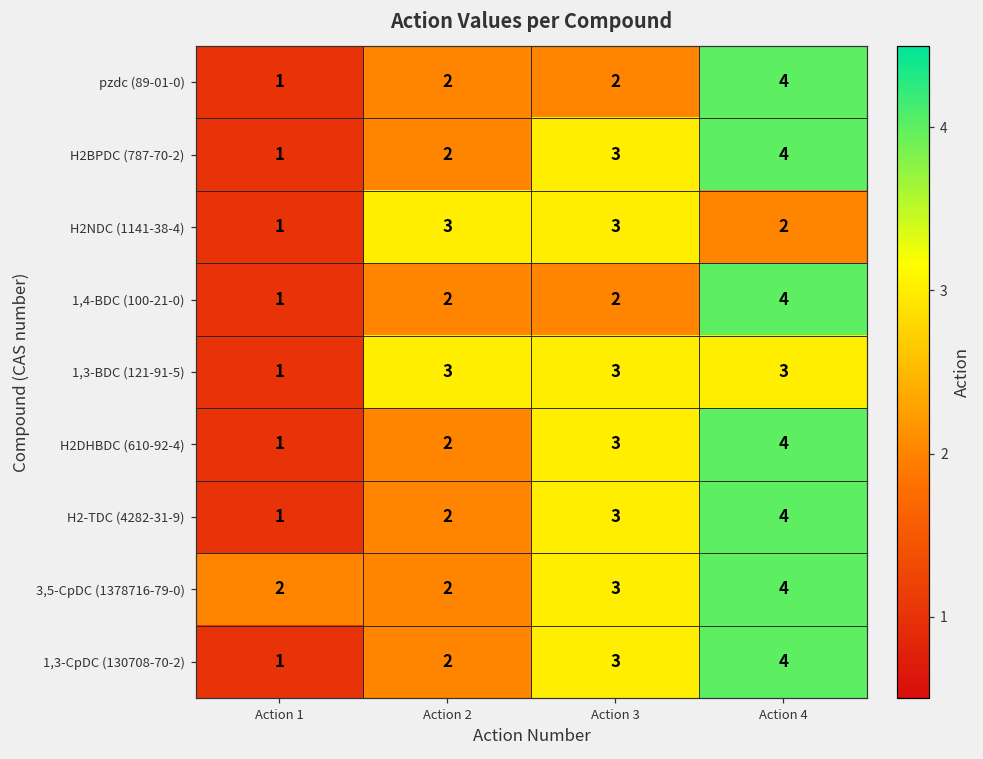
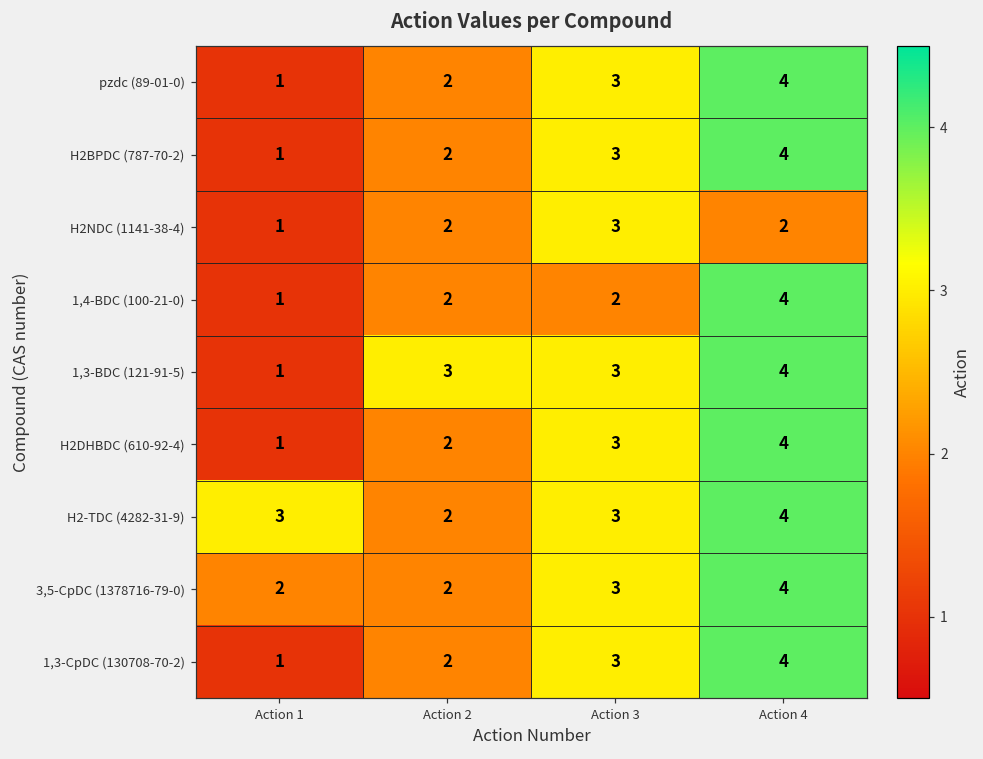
pzdc (89-01-0), Action 3: 2 -> 3
H2NDC (1141-38-4), Action 2: 3 -> 2
1,3-BDC (121-91-5), Action 4: 3 -> 4
H2-TDC (4282-31-9), Action 1: 1 -> 3
